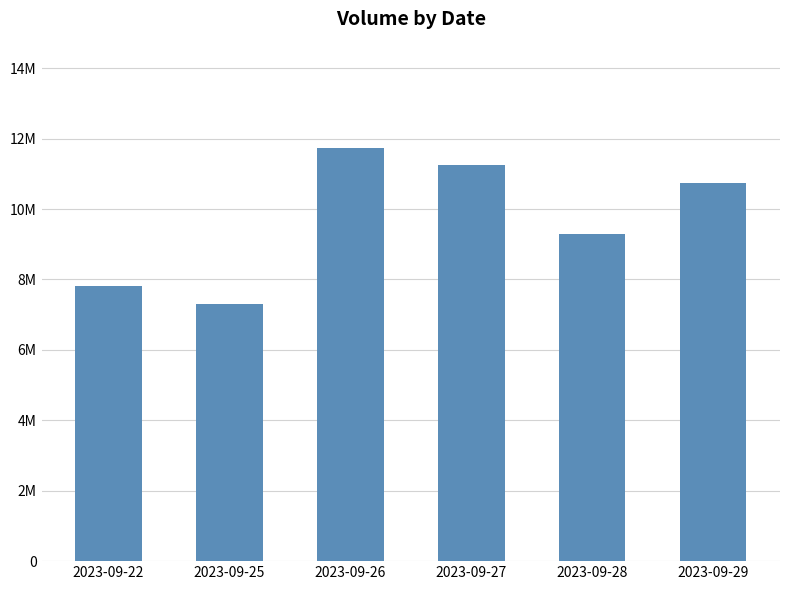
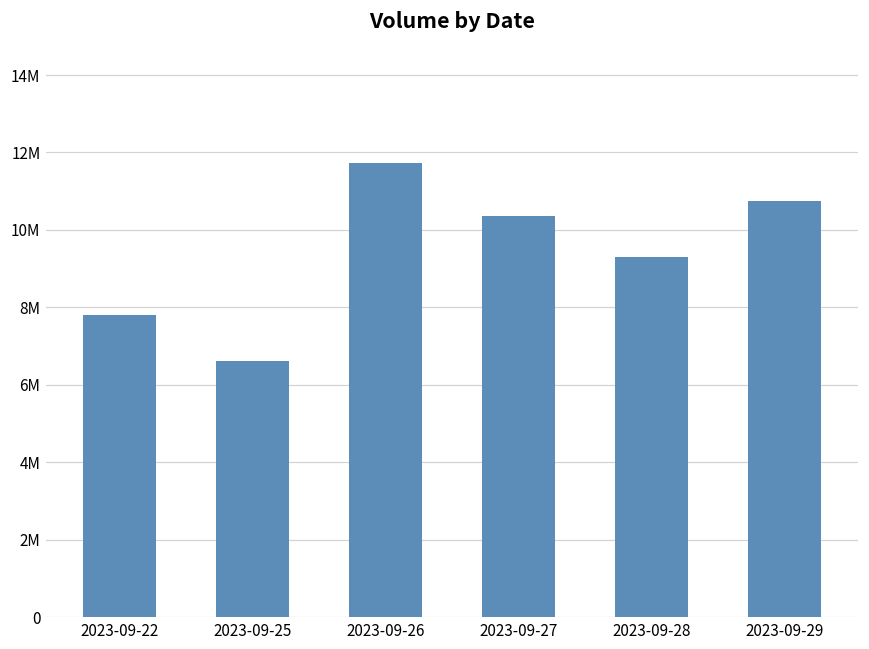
2023-09-25: 7300000 -> 6600000
2023-09-27: 11300000 -> 10400000
